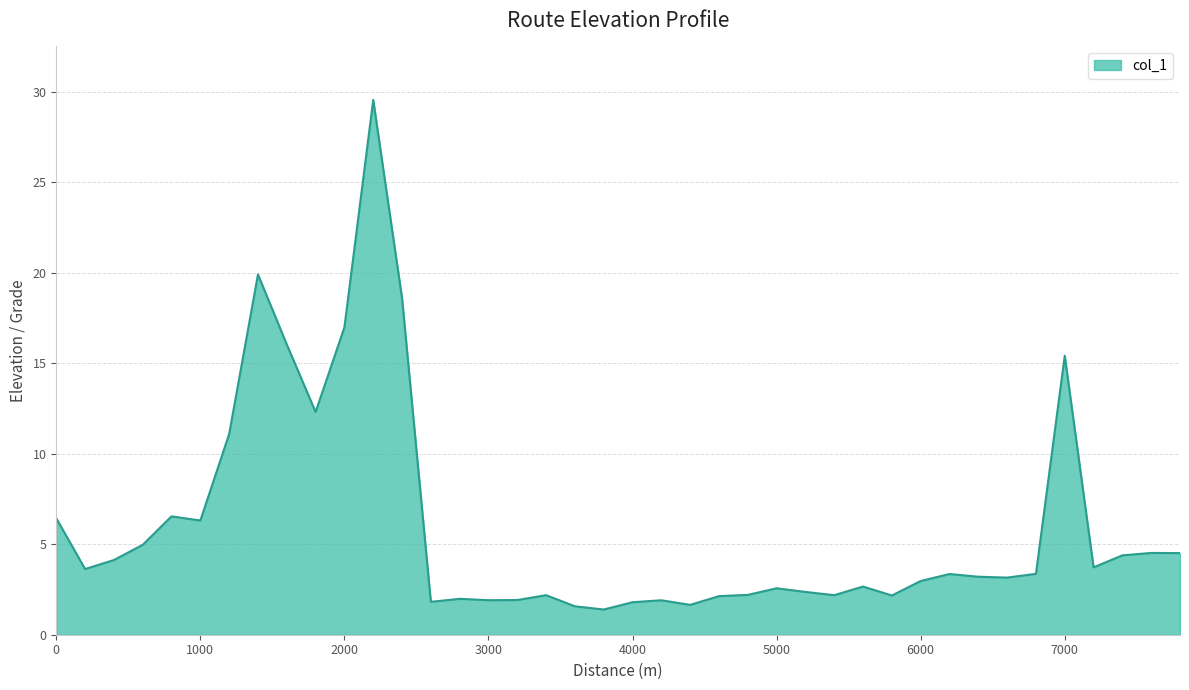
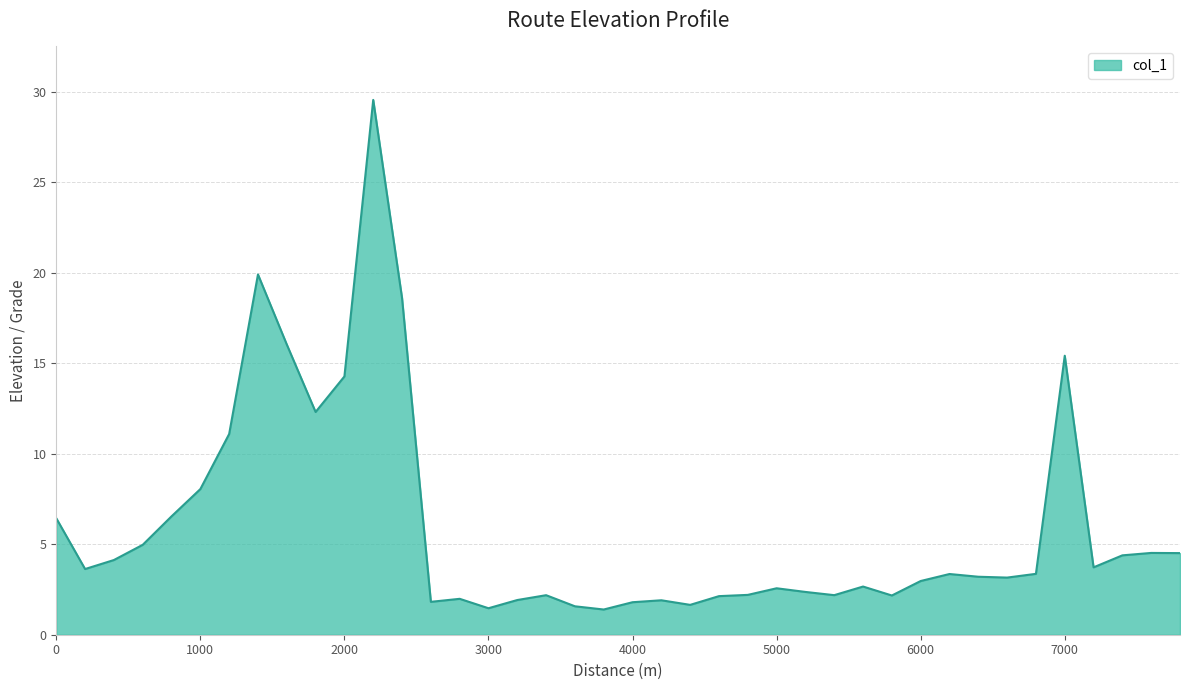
1000: 6.3 -> 8.0
2000: 17.0 -> 14.3
3000: 1.9 -> 1.5
